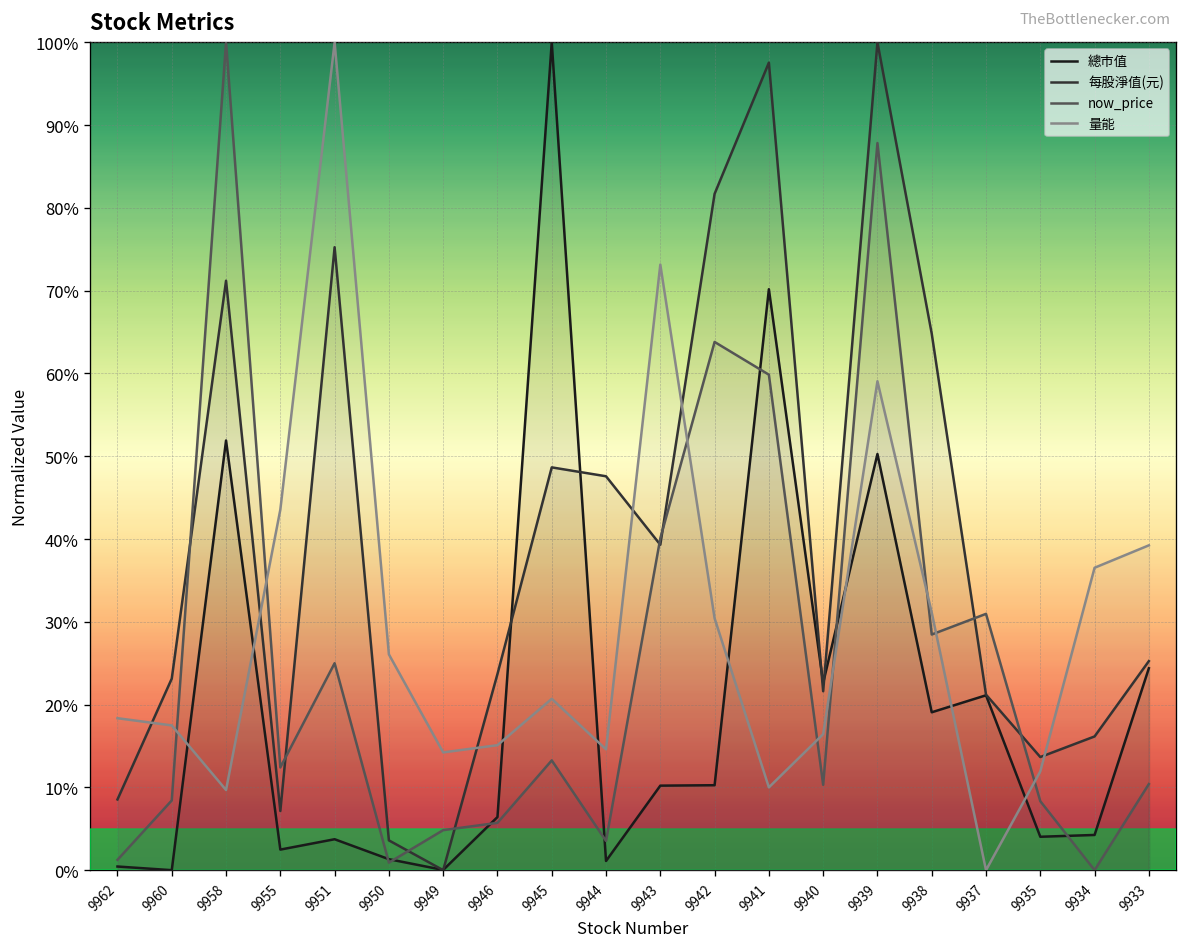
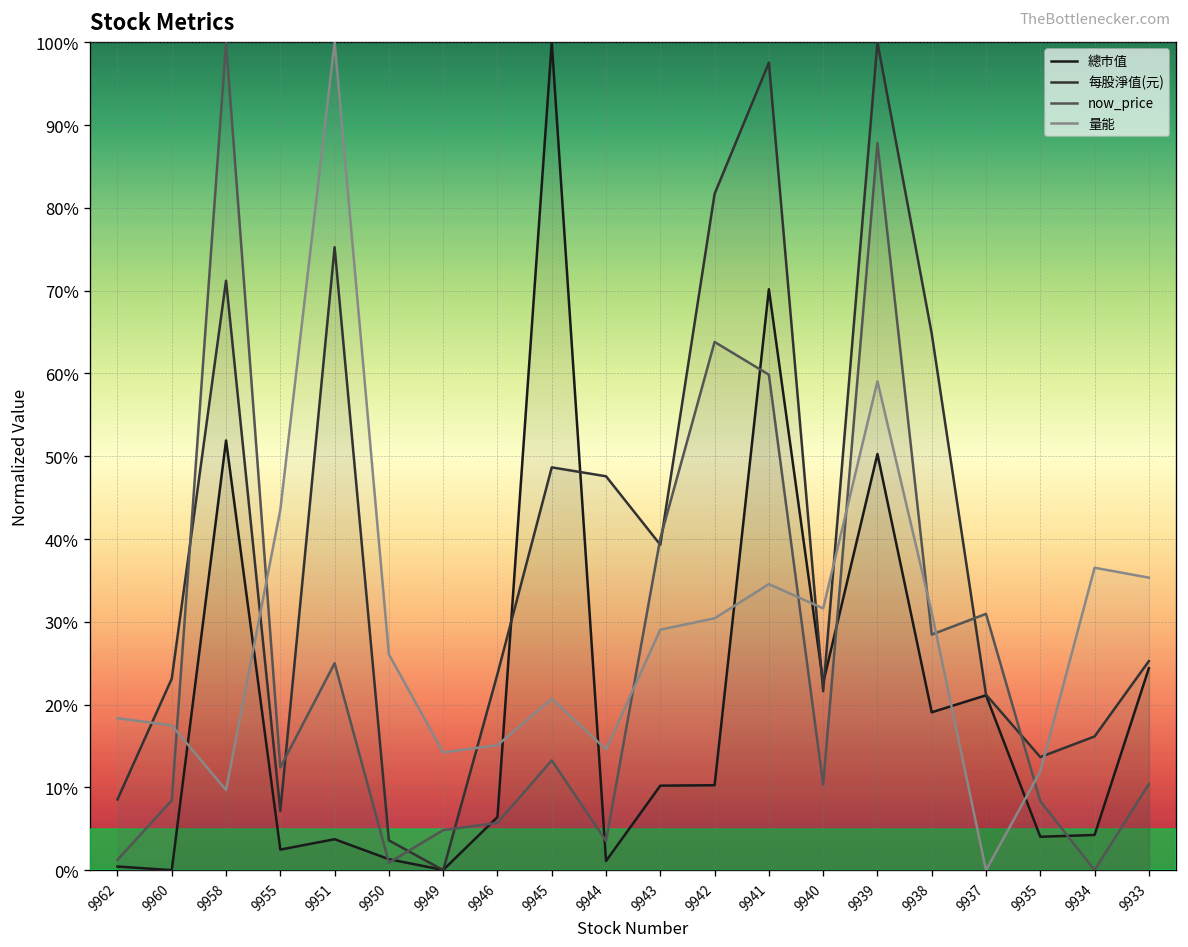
量能, 9943: 73% -> 29%
量能, 9941: 10% -> 35%
量能, 9940: 16% -> 32%
量能, 9933: 39% -> 35%
